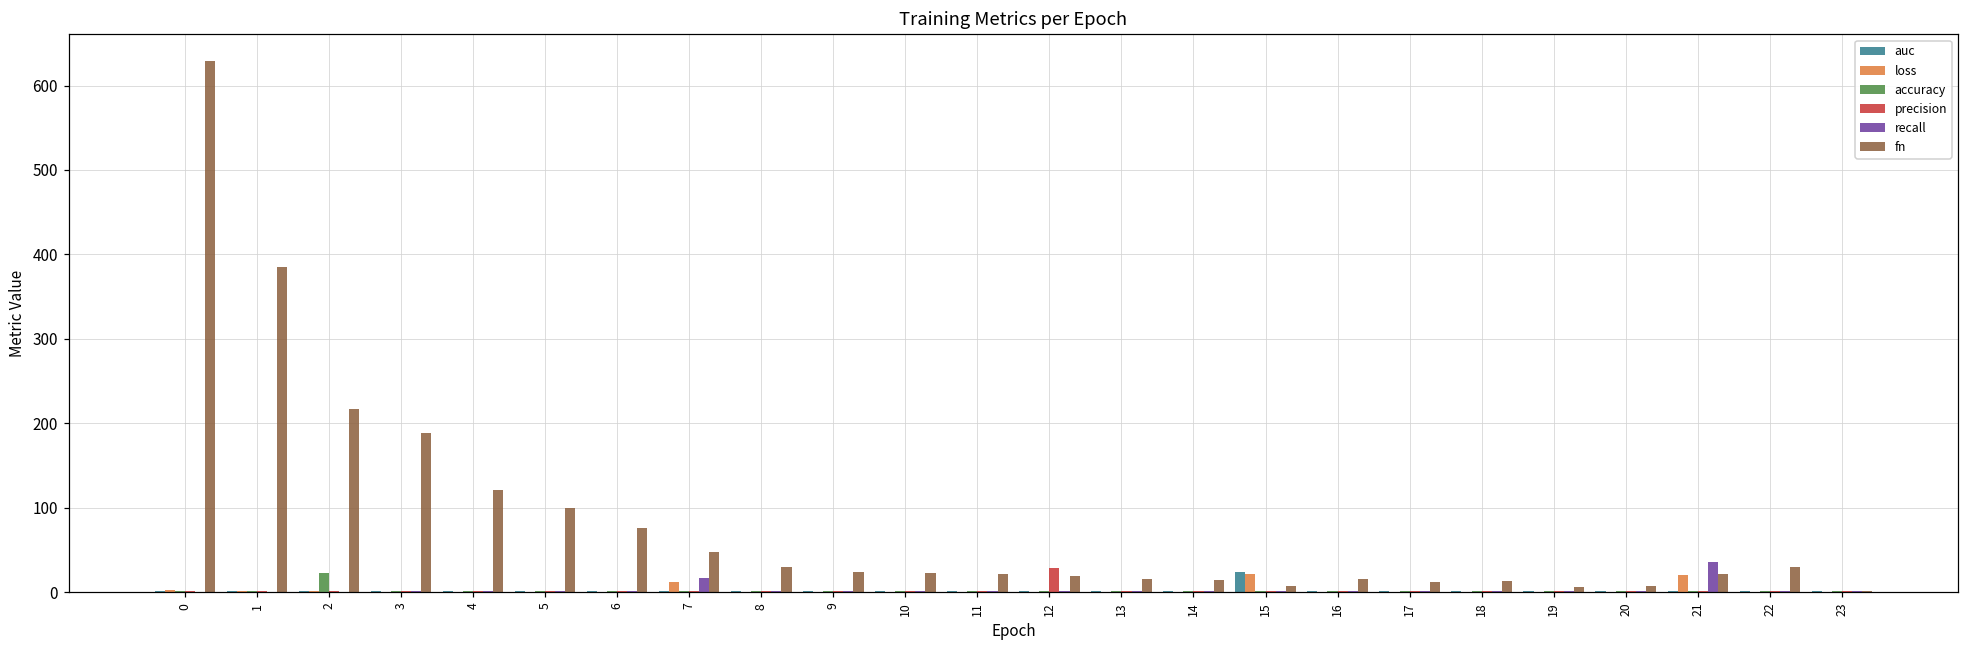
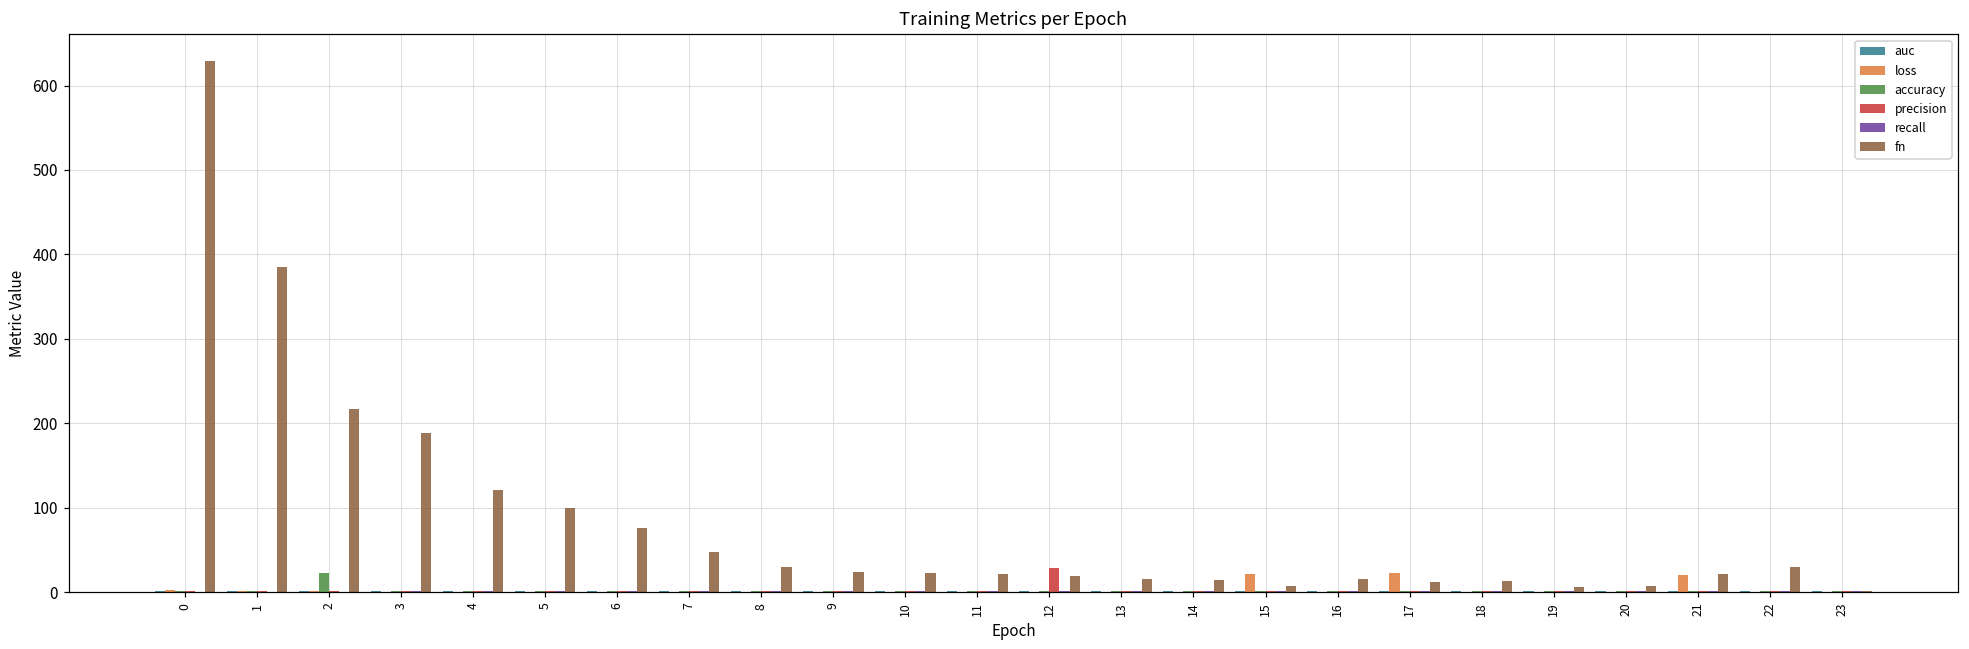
loss, 7: 10 -> 0
recall, 7: 20 -> 0
auc, 15: 20 -> 0
loss, 17: 0 -> 20
recall, 21: 40 -> 0
